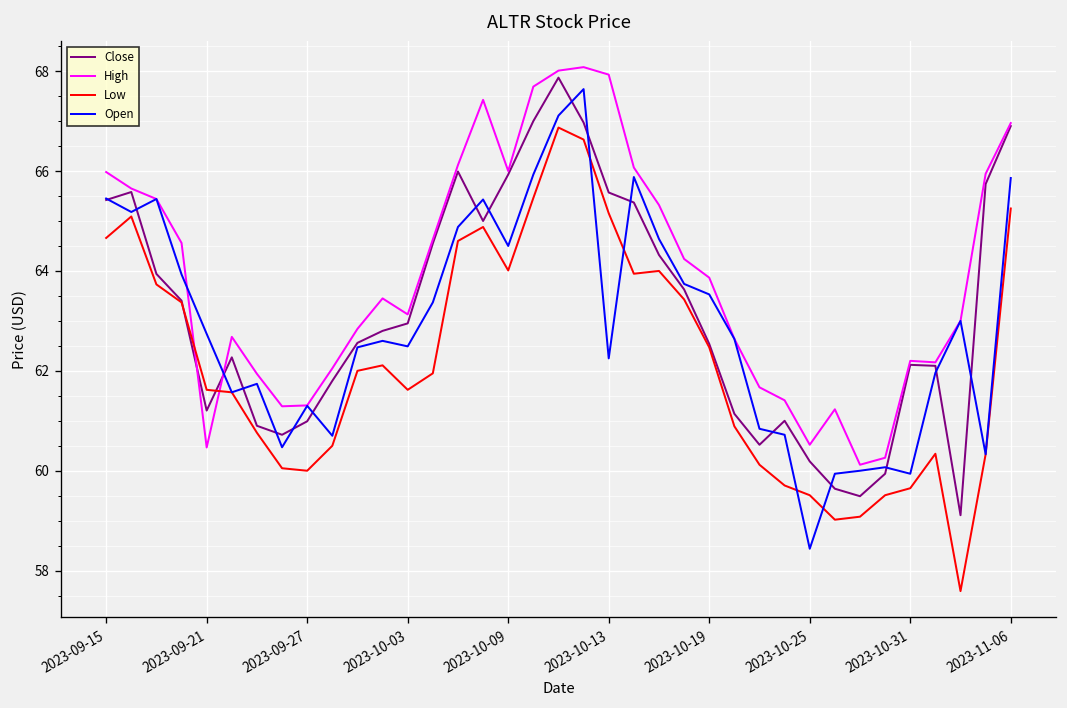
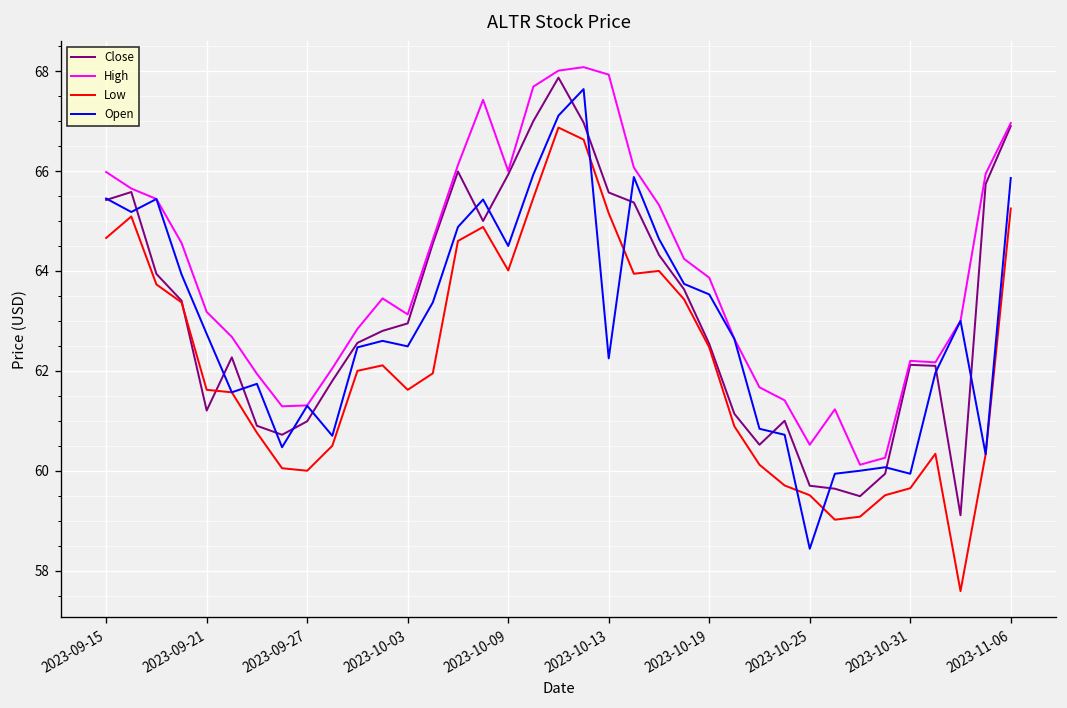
High, 2023-09-21: 60.5 -> 63.2
Close, 2023-10-25: 60.2 -> 59.7
